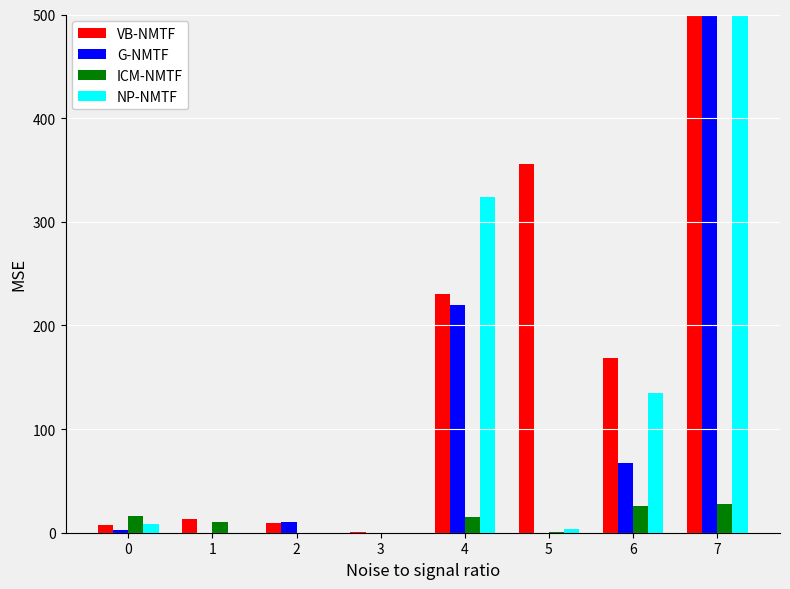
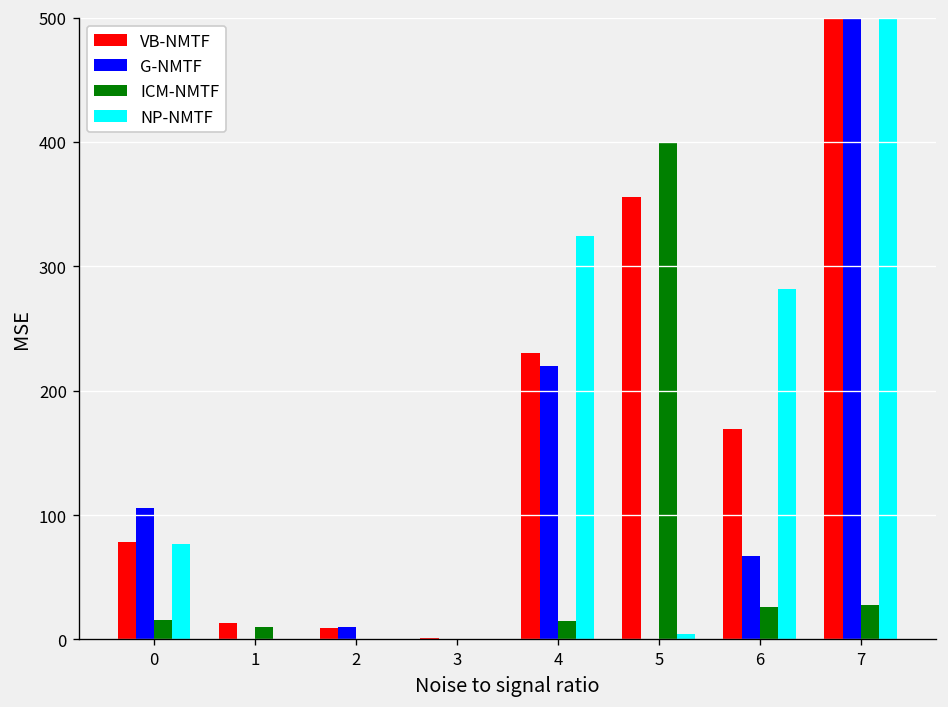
VB-NMTF, 0: 7 -> 78
G-NMTF, 0: 3 -> 106
NP-NMTF, 0: 8 -> 77
ICM-NMTF, 5: 1 -> 400
NP-NMTF, 6: 135 -> 282
